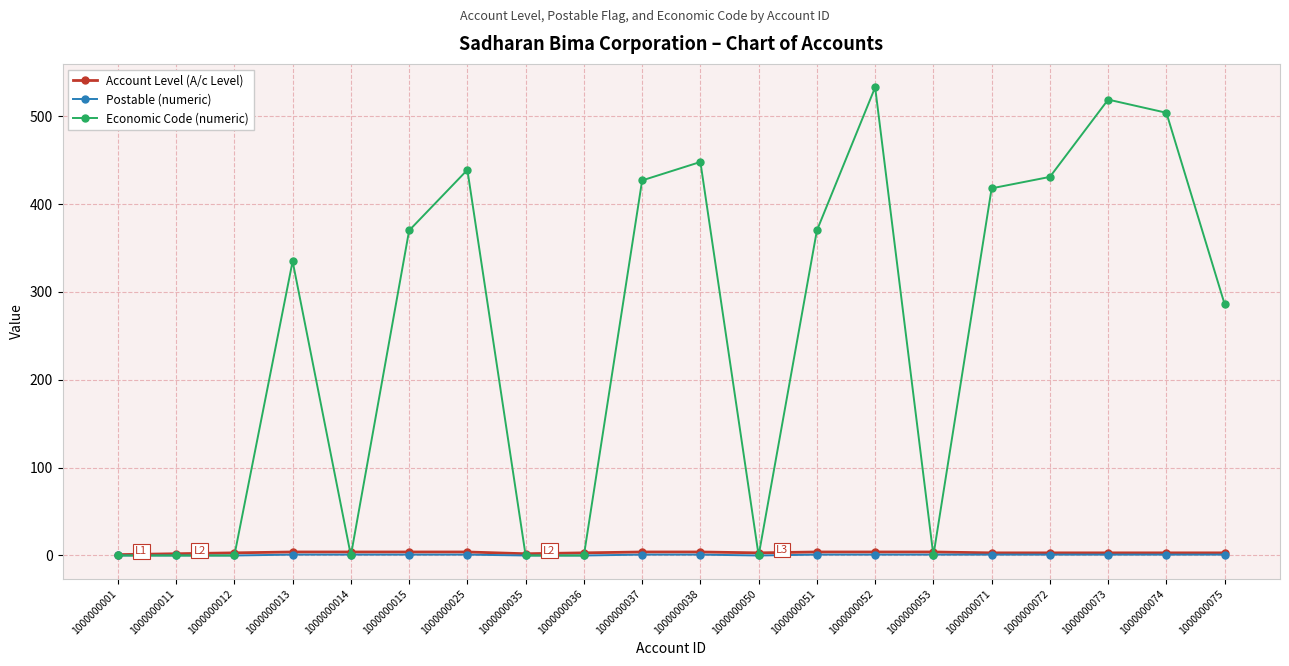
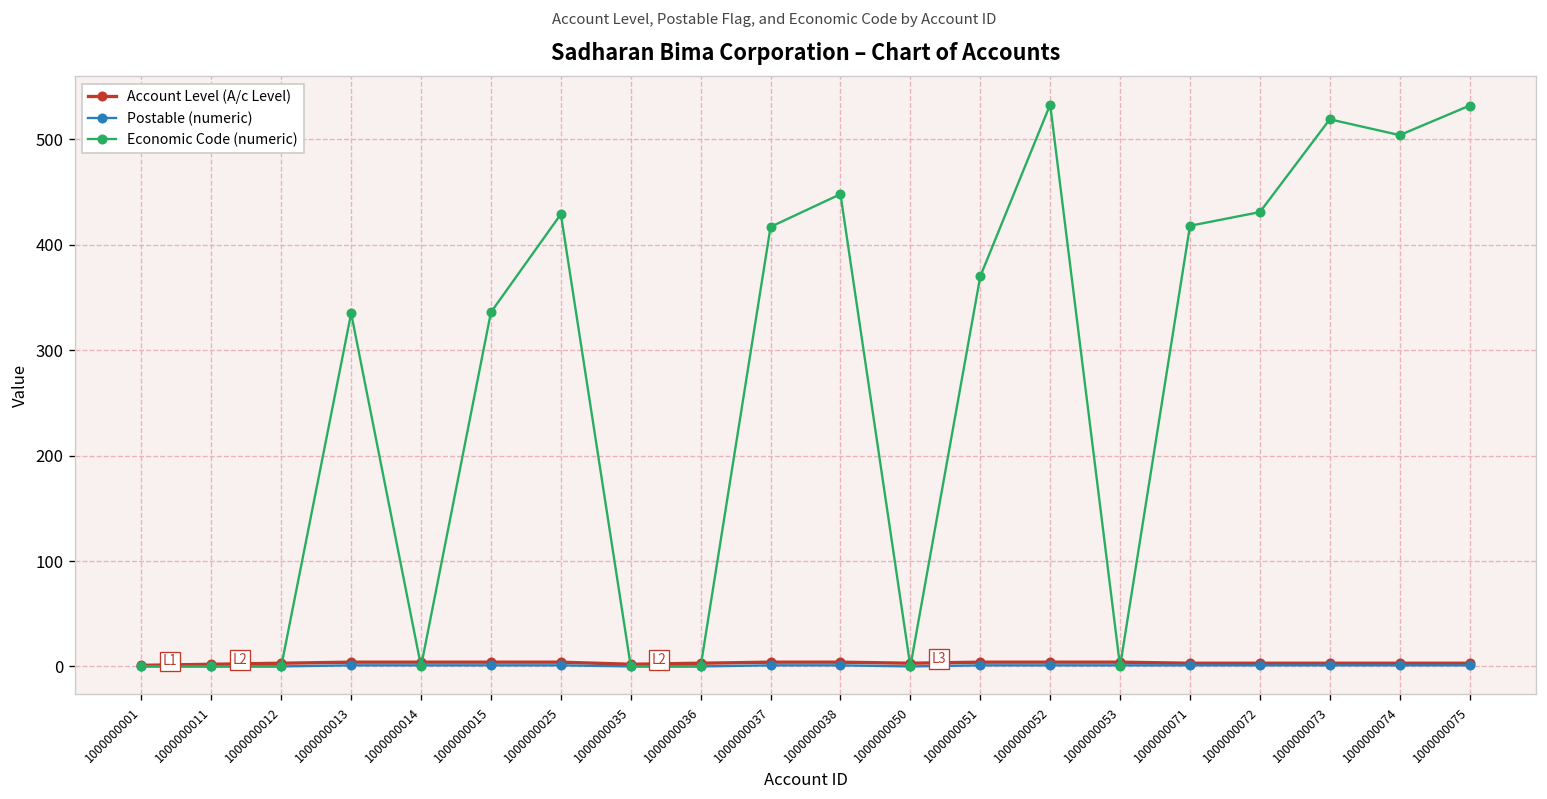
Economic Code (numeric), 1000000015: 370 -> 340
Economic Code (numeric), 1000000025: 440 -> 430
Economic Code (numeric), 1000000037: 430 -> 420
Economic Code (numeric), 1000000075: 290 -> 530
